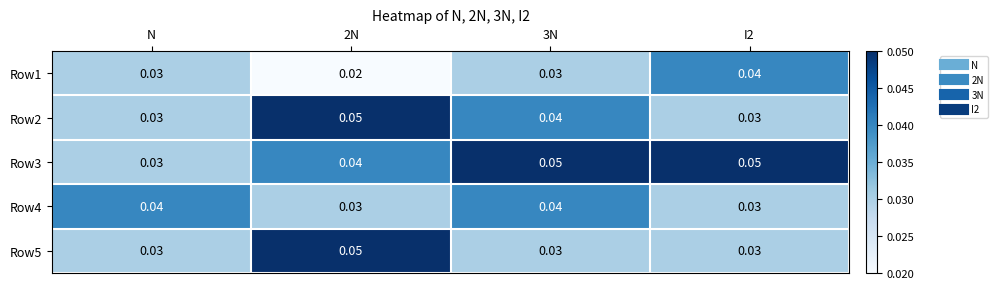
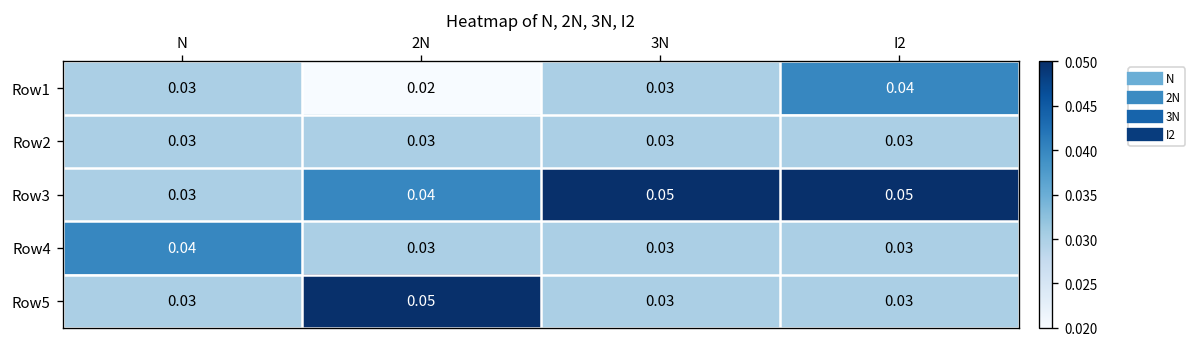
Row2, 2N: 0.05 -> 0.03
Row2, 3N: 0.04 -> 0.03
Row4, 3N: 0.04 -> 0.03
